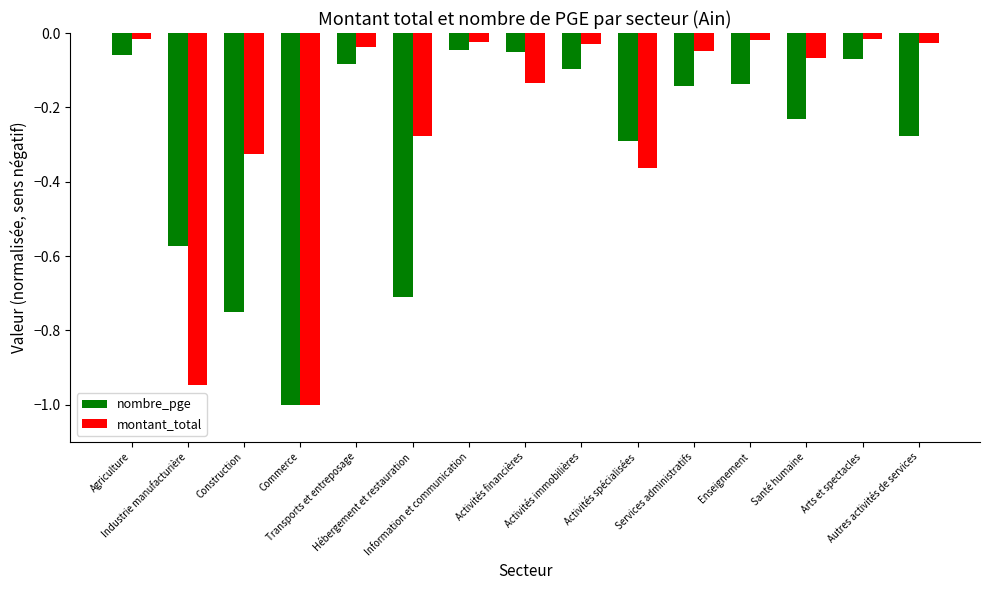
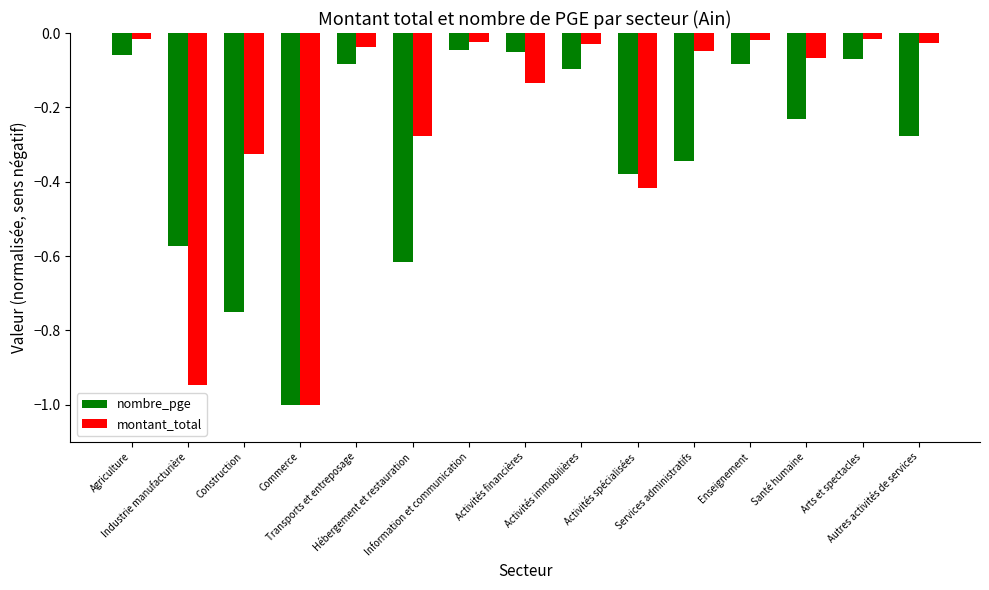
nombre_pge, Hébergement et restauration: -0.71 -> -0.62
nombre_pge, Activités spécialisées: -0.29 -> -0.38
montant_total, Activités spécialisées: -0.36 -> -0.42
nombre_pge, Services administratifs: -0.14 -> -0.34
nombre_pge, Enseignement: -0.14 -> -0.08
